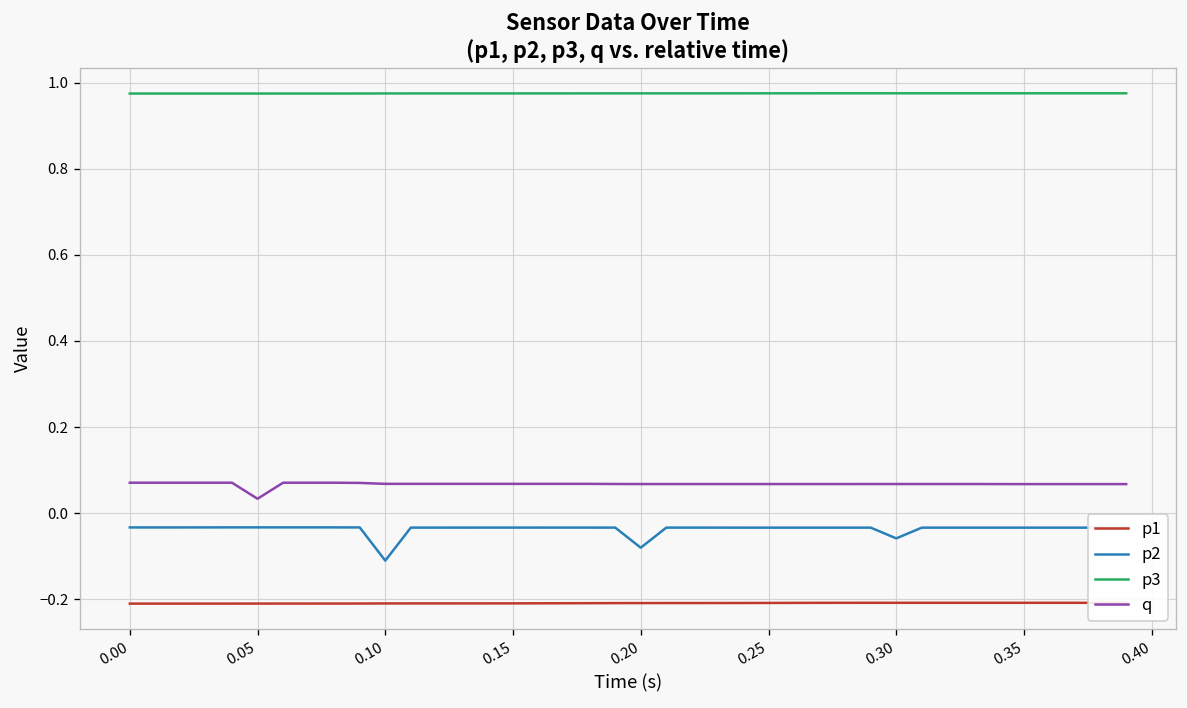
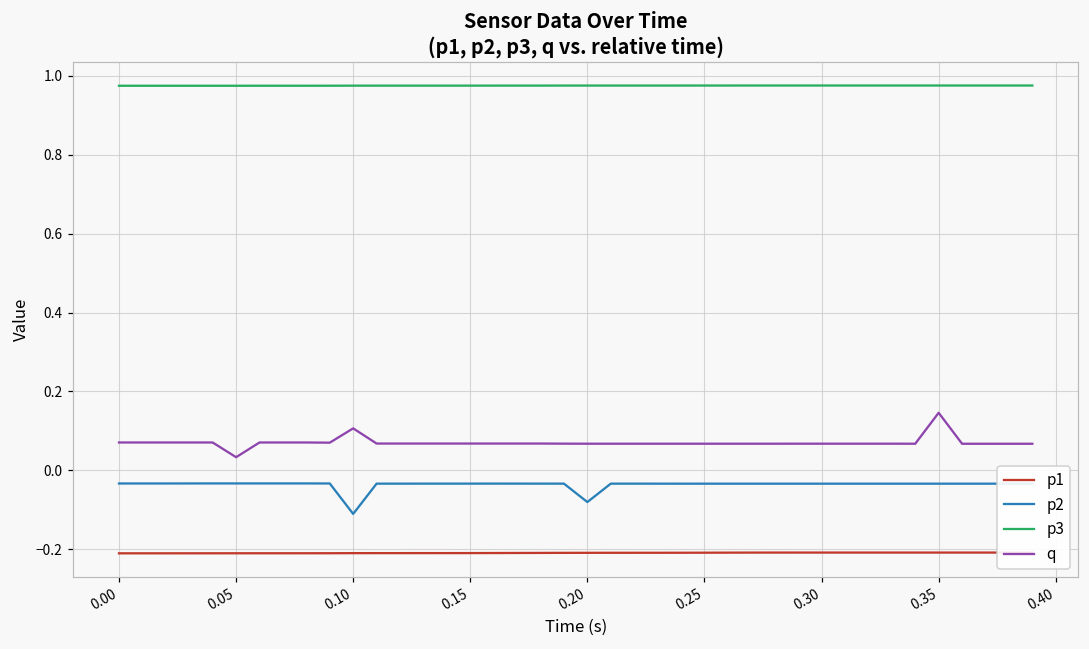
q, 0.10: 0.07 -> 0.11
p2, 0.30: -0.06 -> -0.03
q, 0.35: 0.07 -> 0.15
